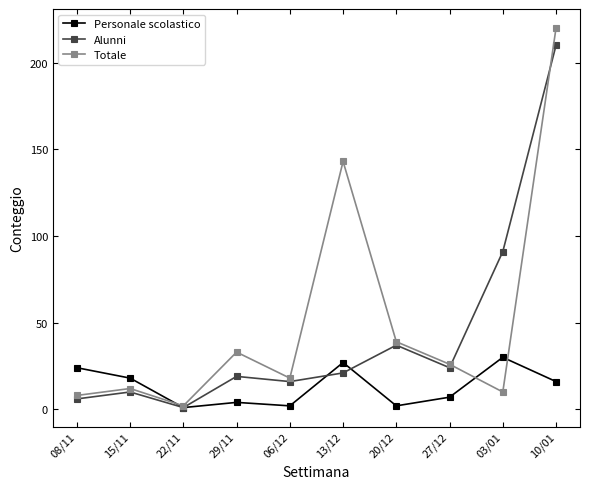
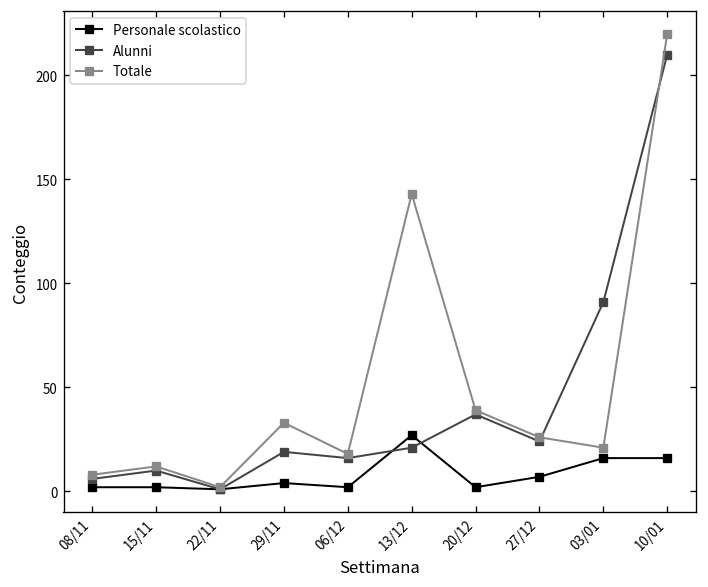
Personale scolastico, 08/11: 24 -> 2
Personale scolastico, 15/11: 18 -> 2
Personale scolastico, 03/01: 30 -> 16
Totale, 03/01: 10 -> 21
